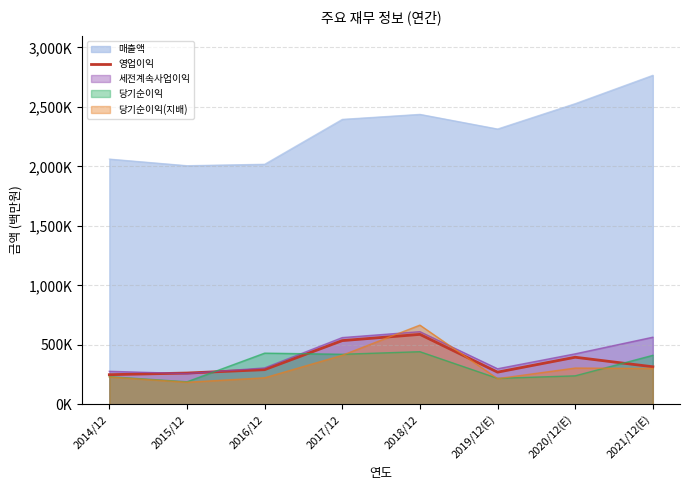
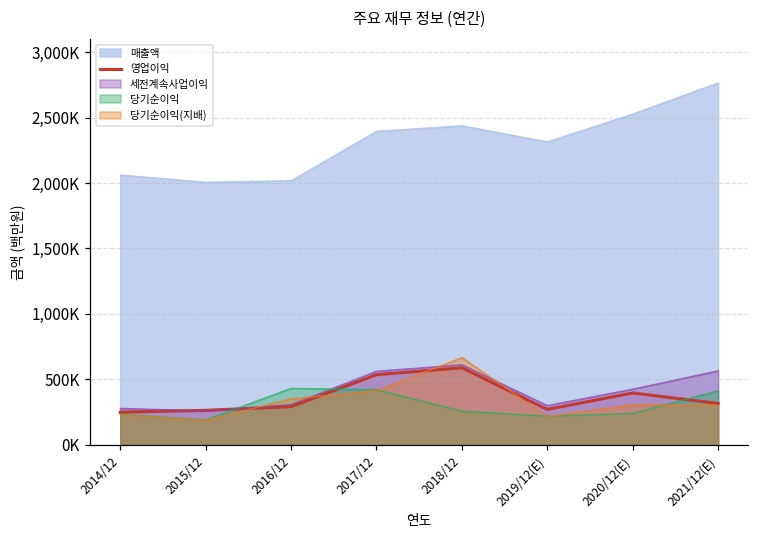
당기순이익(지배), 2016/12: 220,000 -> 350,000
당기순이익, 2018/12: 440,000 -> 260,000
